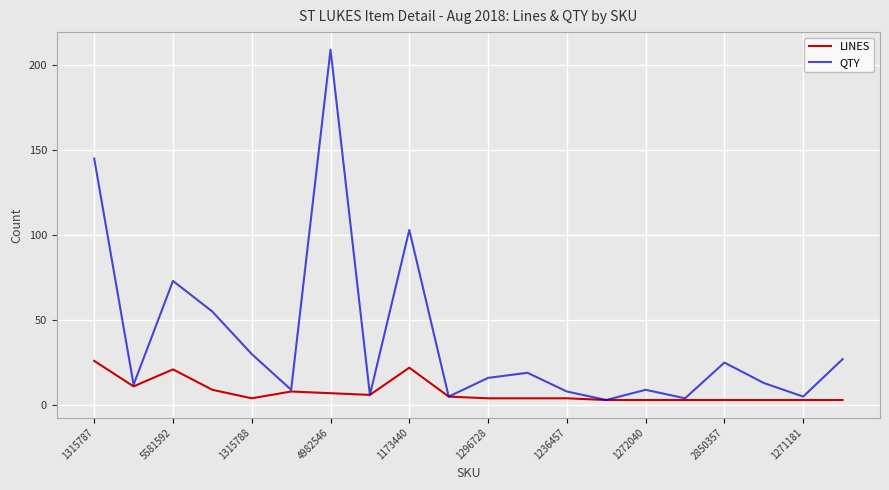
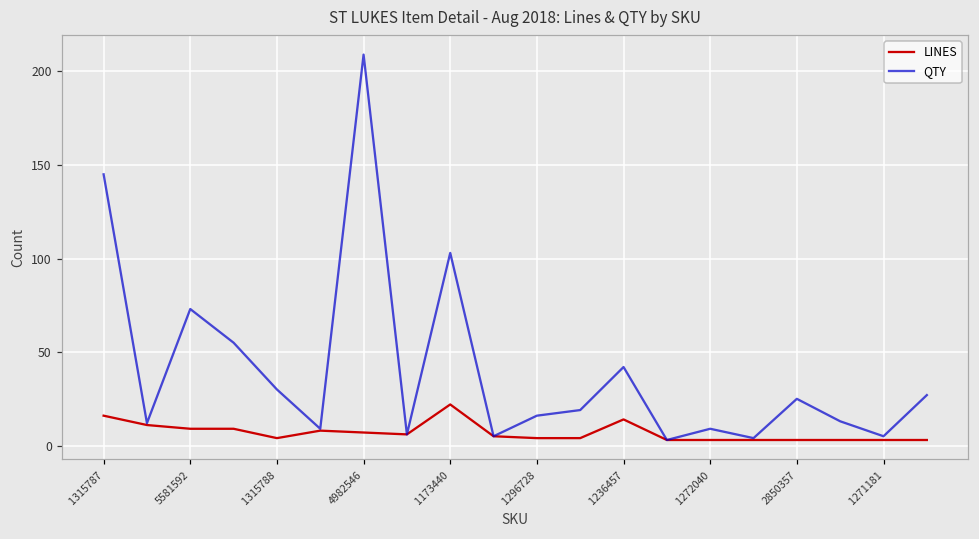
LINES, 1315787: 26 -> 16
LINES, 5581592: 21 -> 9
LINES, 1236457: 4 -> 14
QTY, 1236457: 8 -> 42
